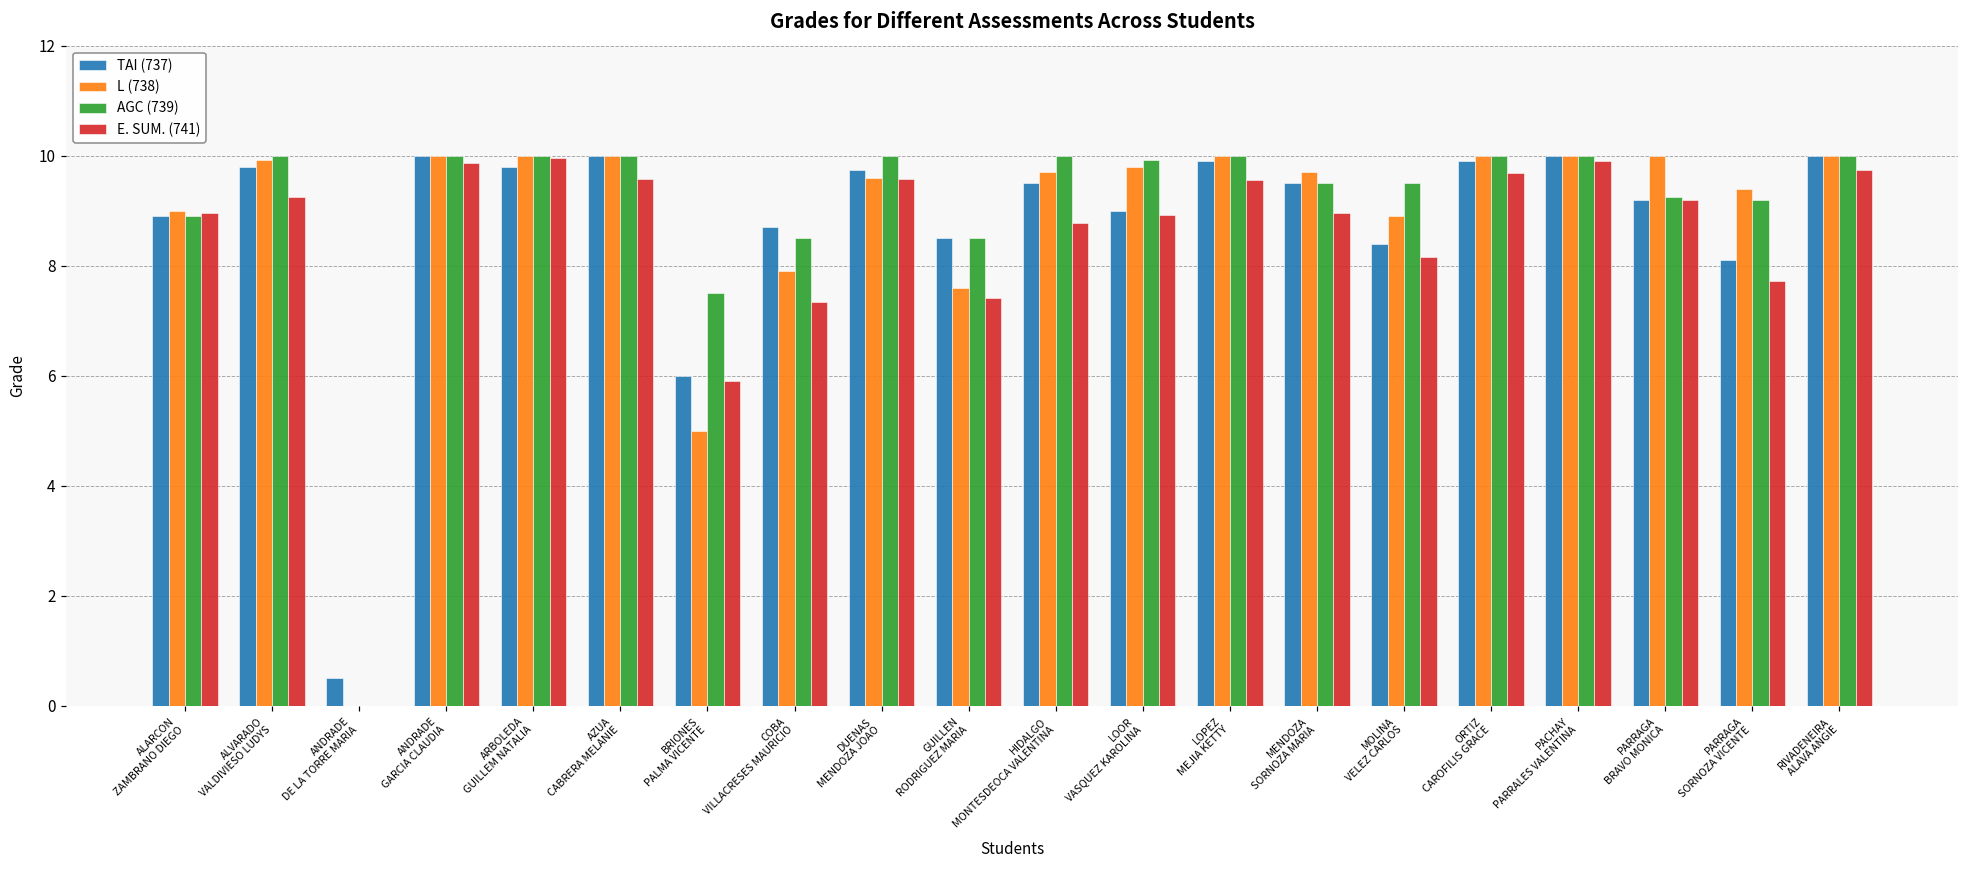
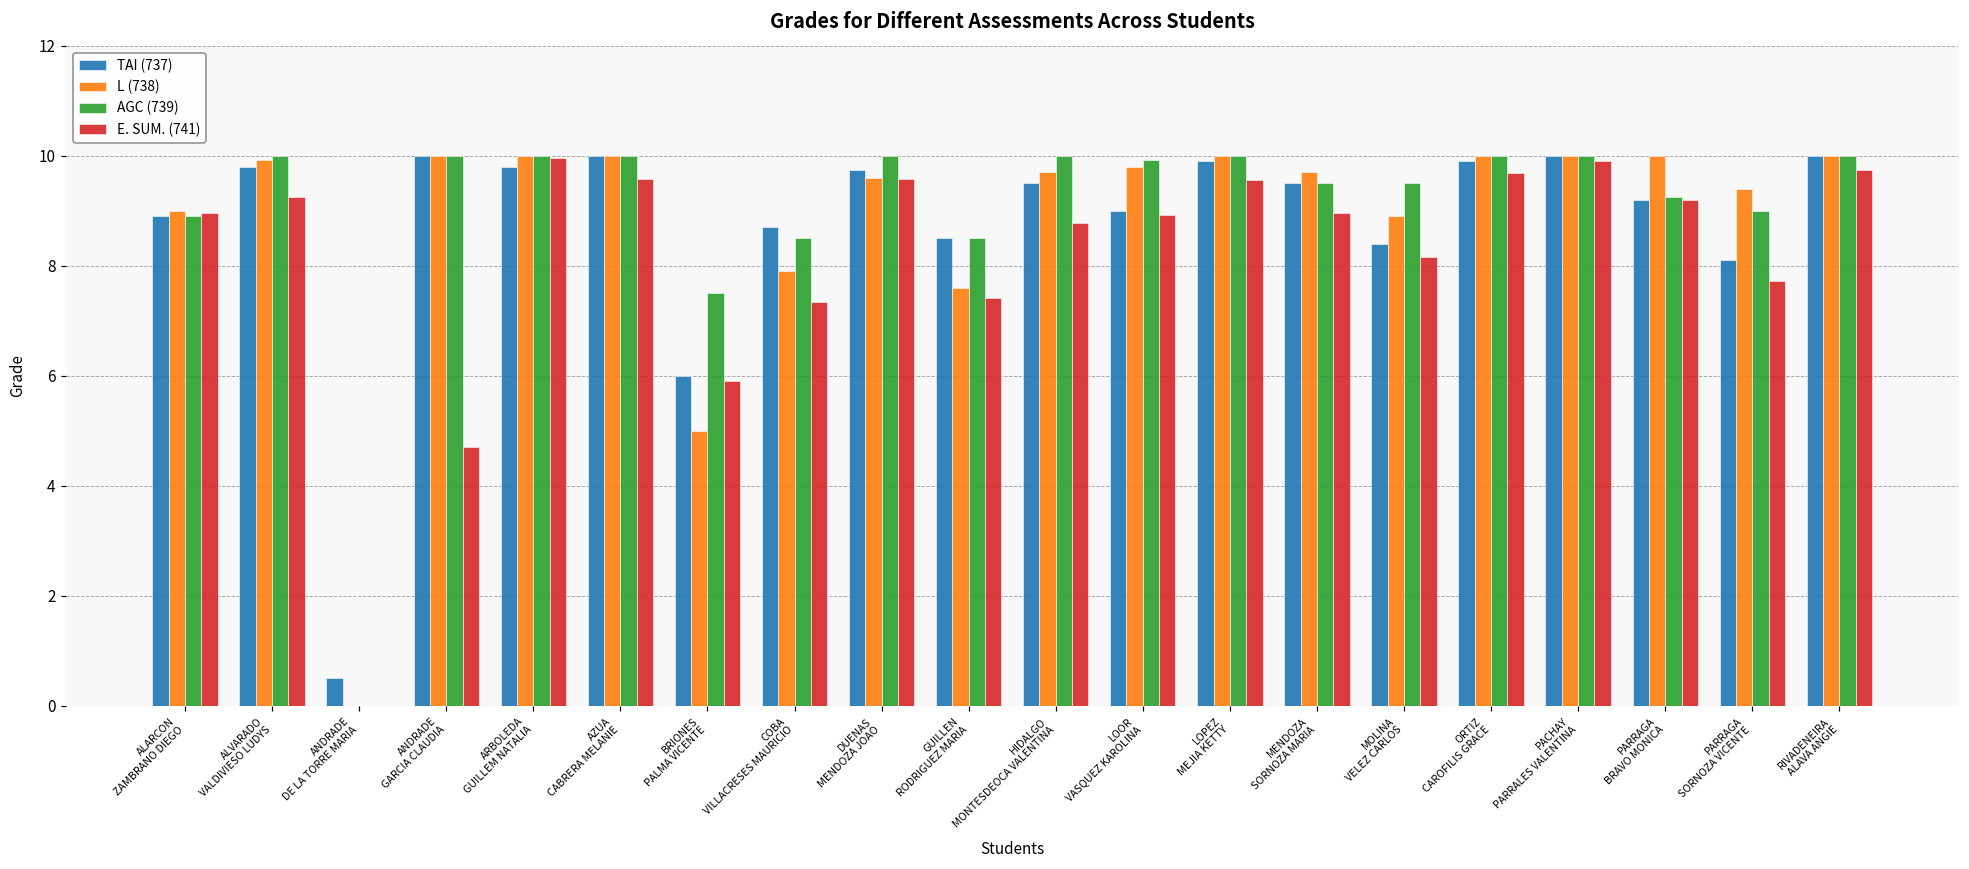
E. SUM. (741), ANDRADE GARCIA CLAUDIA: 9.9 -> 4.7
AGC (739), PARRAGA SORNOZA VICENTE: 9.2 -> 9.0
